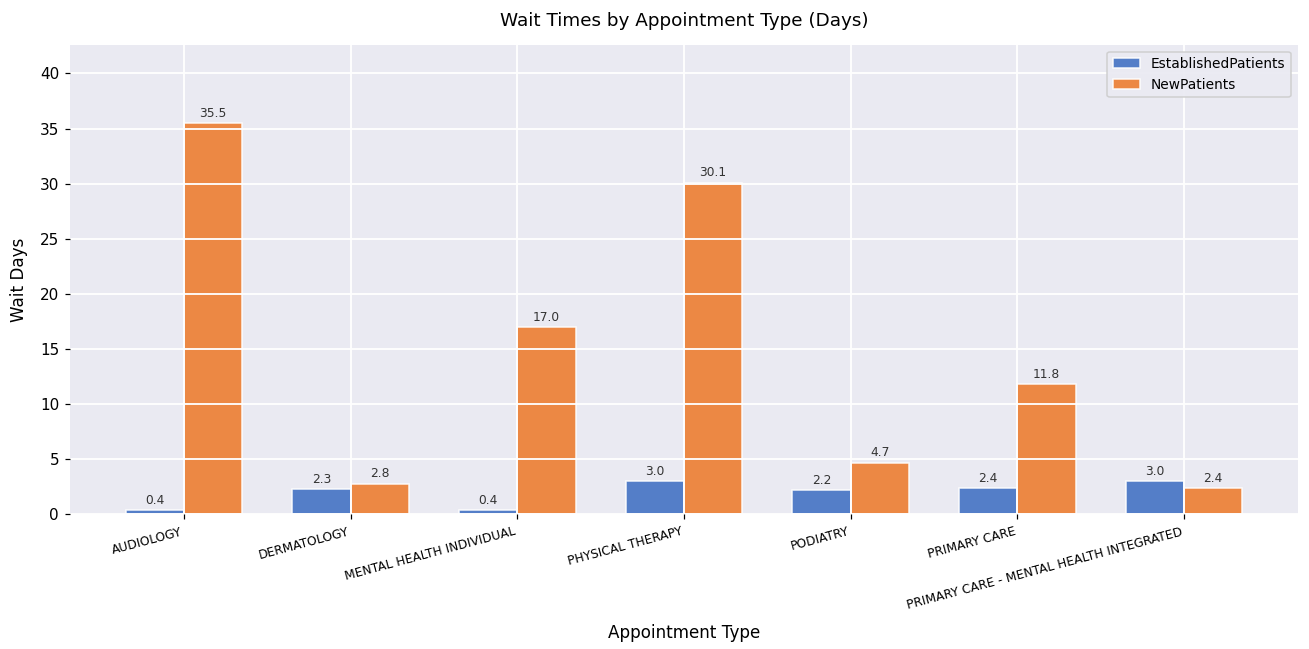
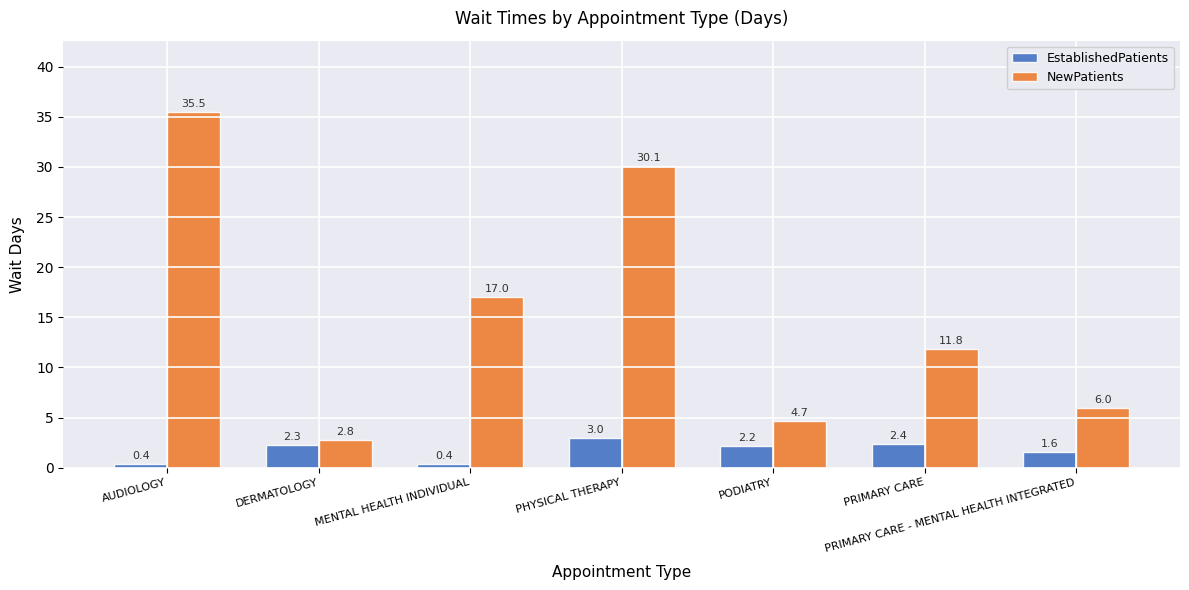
EstablishedPatients, PRIMARY CARE - MENTAL HEALTH INTEGRATED: 3.0 -> 1.6
NewPatients, PRIMARY CARE - MENTAL HEALTH INTEGRATED: 2.4 -> 6.0
